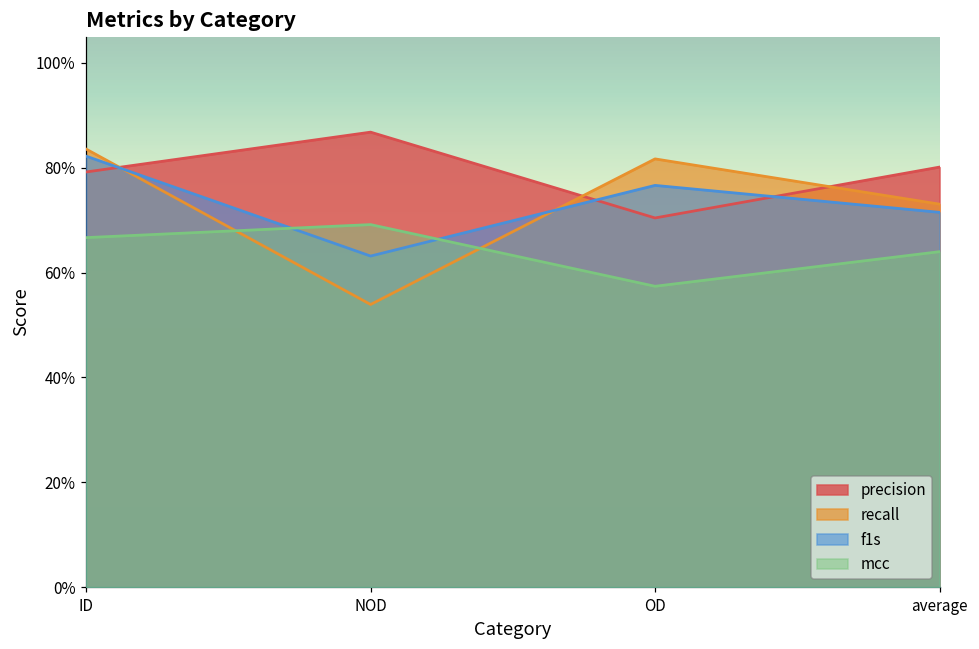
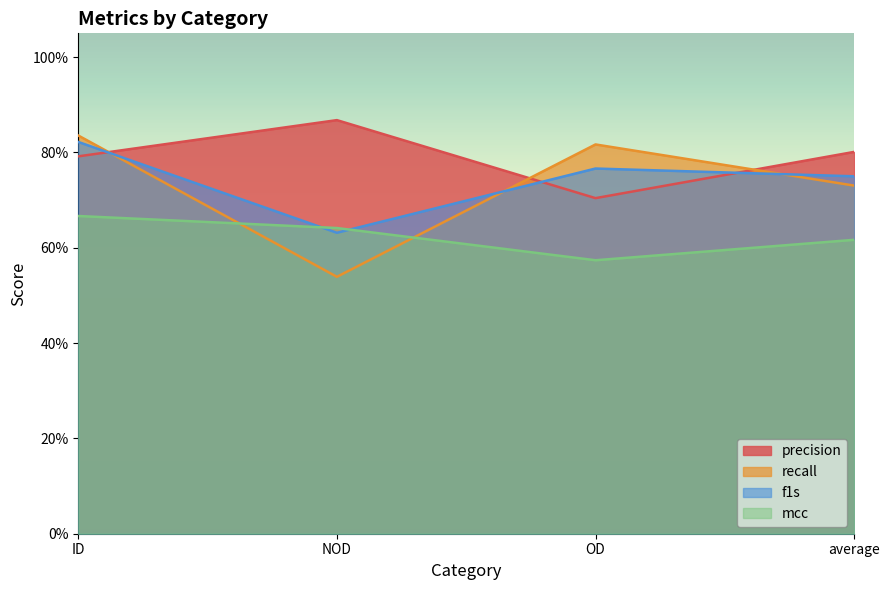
mcc, NOD: 69% -> 64%
f1s, average: 71% -> 75%
mcc, average: 64% -> 62%
